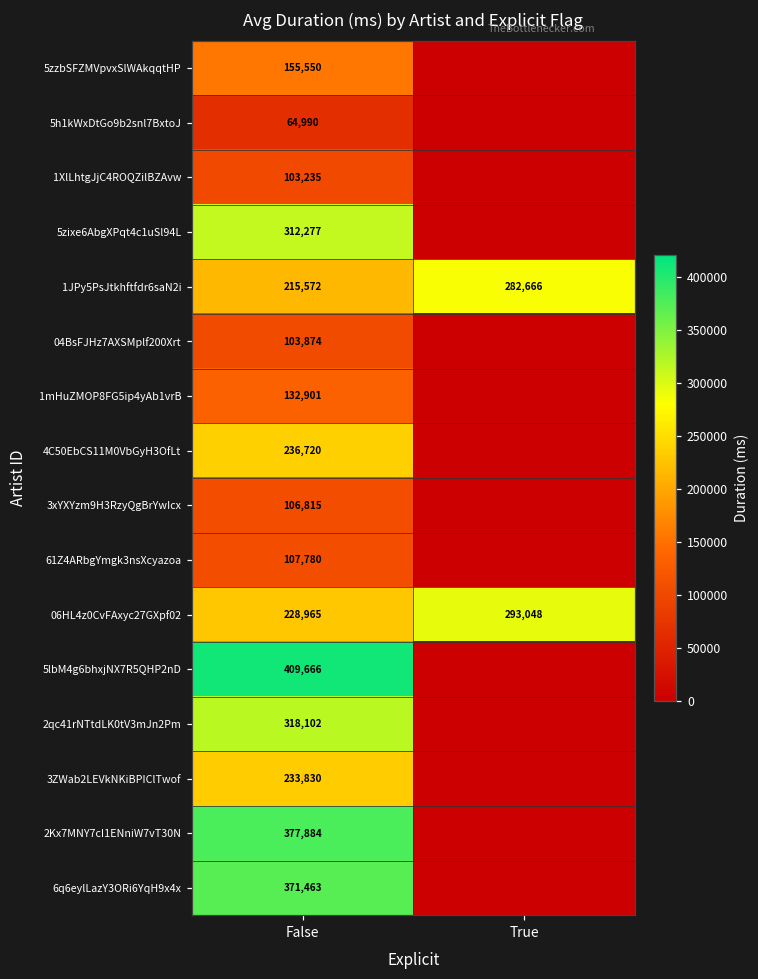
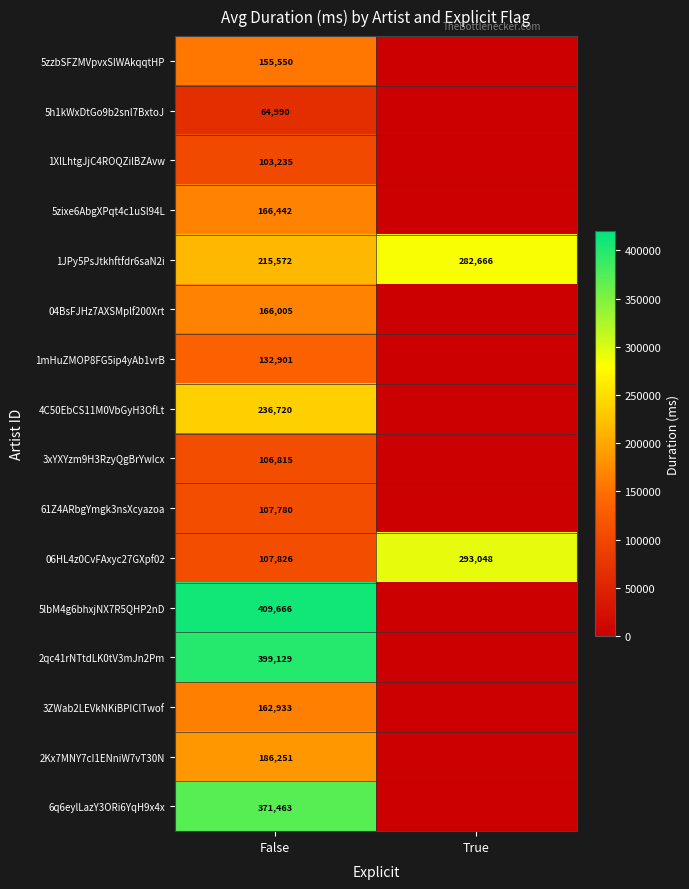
5zixe6AbgXPqt4c1uSl94L, False: 312,277 -> 166,442
04BsFJHz7AXSMplf200Xrt, False: 103,874 -> 166,005
06HL4z0CvFAxyc27GXpf02, False: 228,965 -> 107,826
2qc41rNTtdLK0tV3mJn2Pm, False: 318,102 -> 399,129
3ZWab2LEVkNKiBPIClTwof, False: 233,830 -> 162,933
2Kx7MNY7cI1ENniW7vT30N, False: 377,884 -> 186,251
